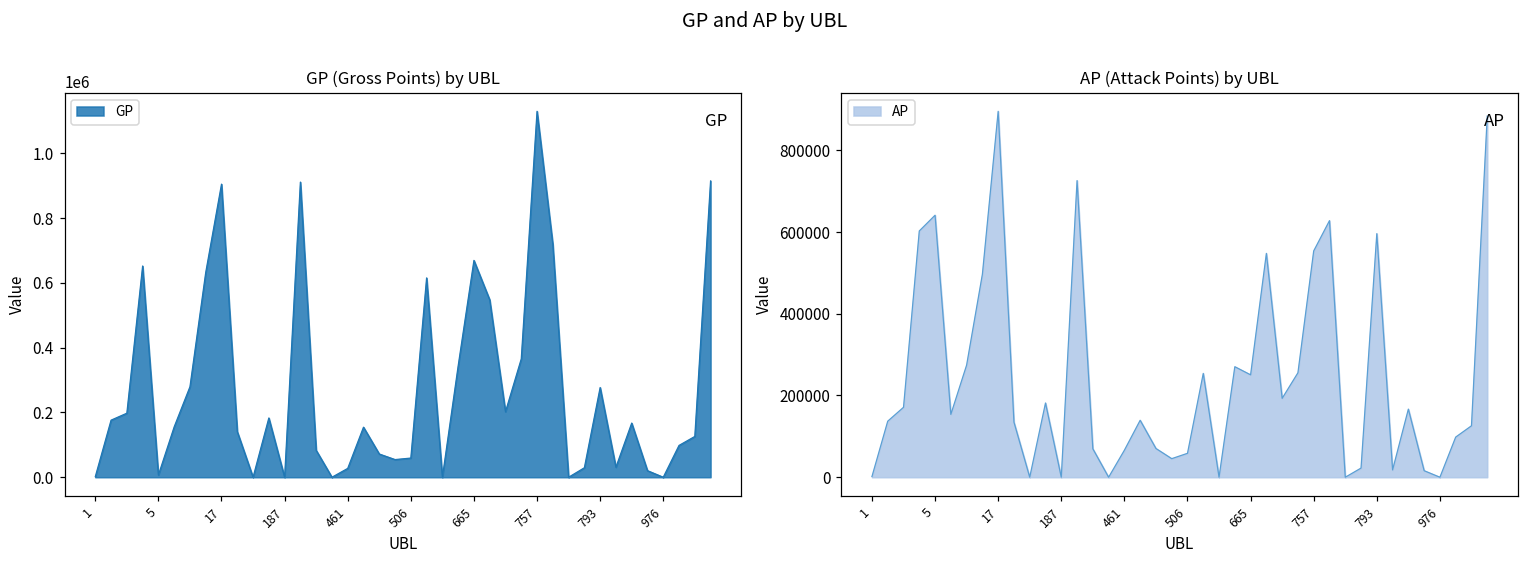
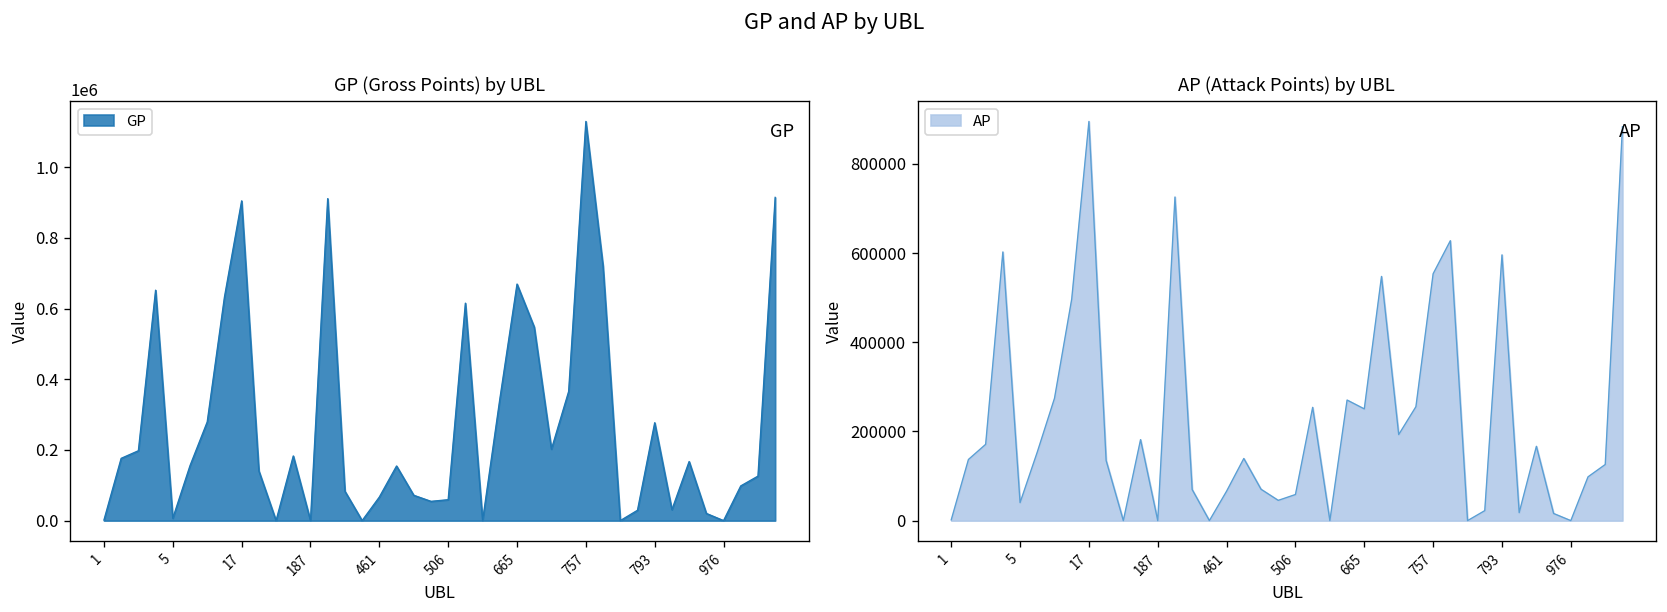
GP (Gross Points) by UBL, 461: 30000 -> 70000
AP (Attack Points) by UBL, 5: 640000 -> 40000
